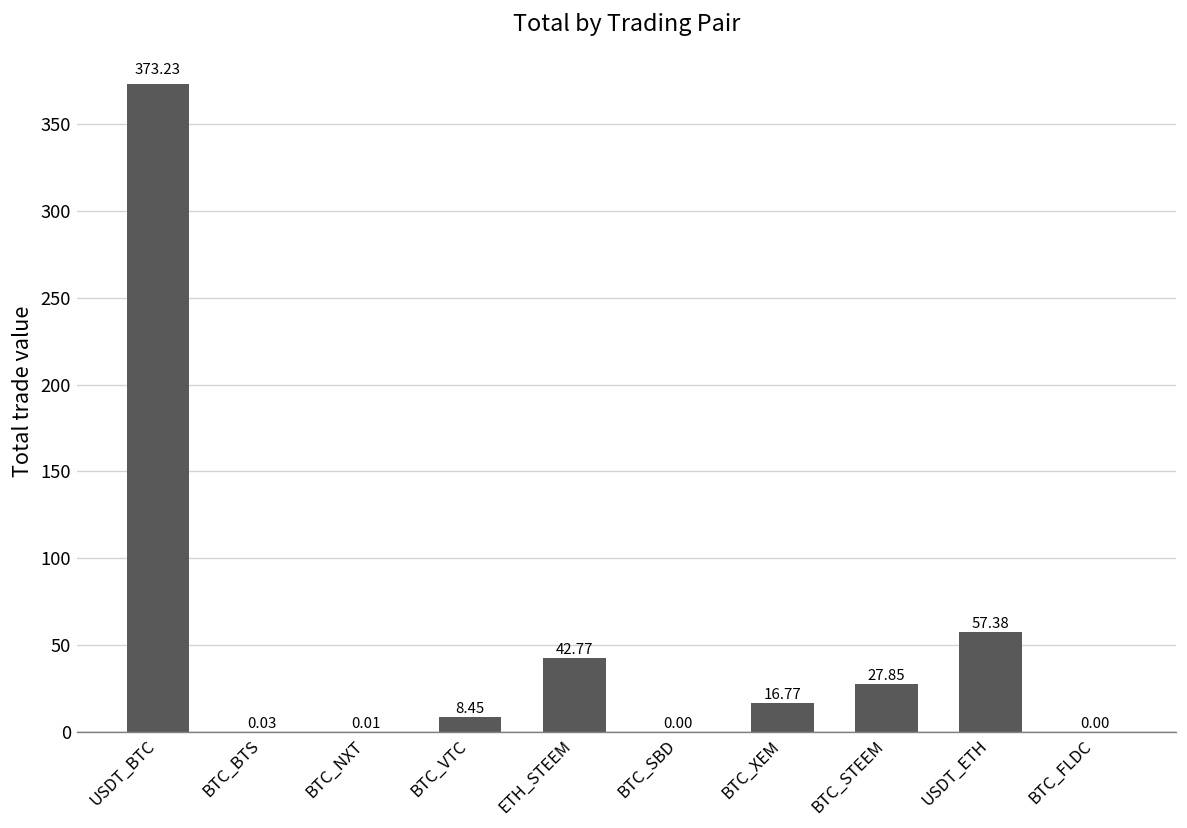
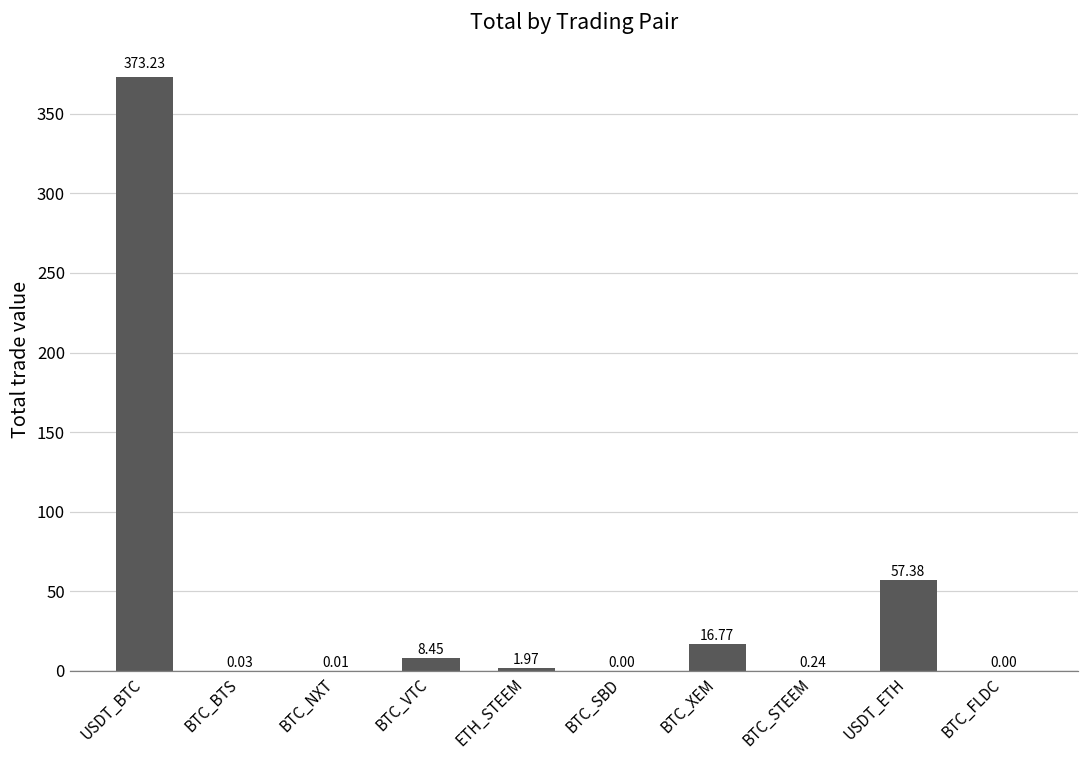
ETH_STEEM: 42.77 -> 1.97
BTC_STEEM: 27.85 -> 0.24
